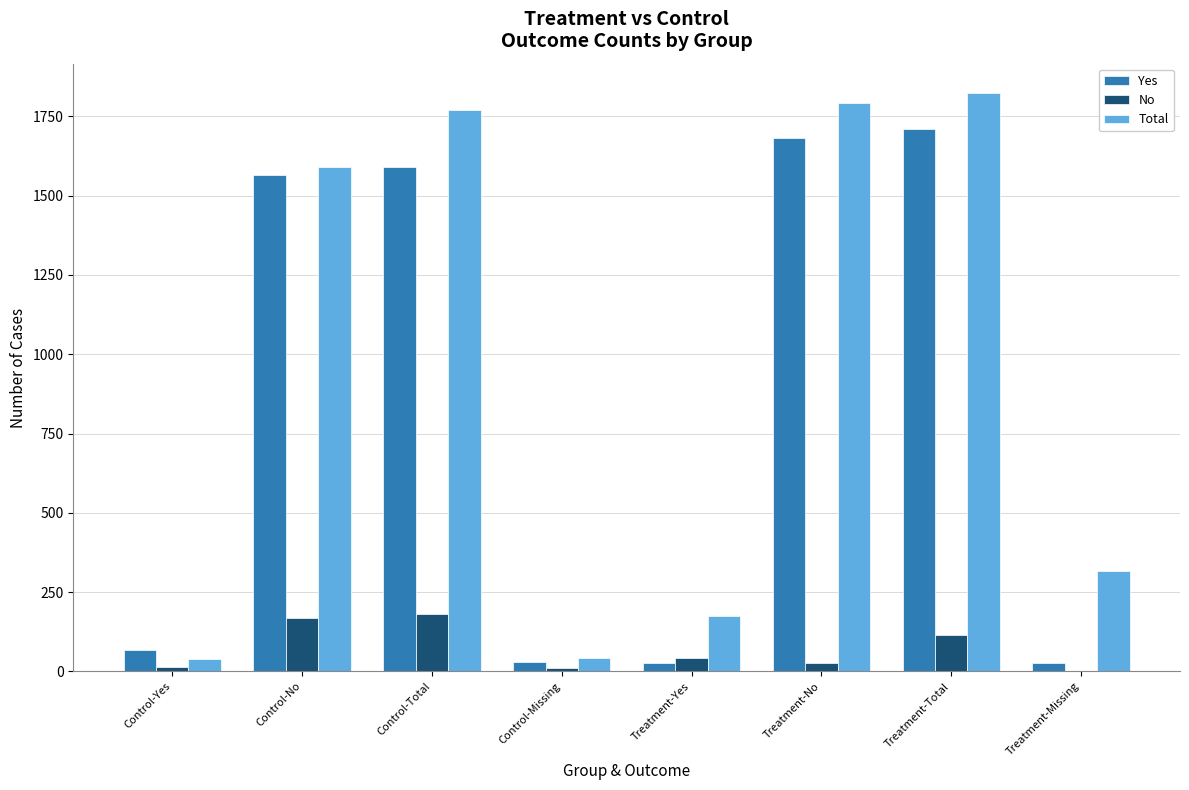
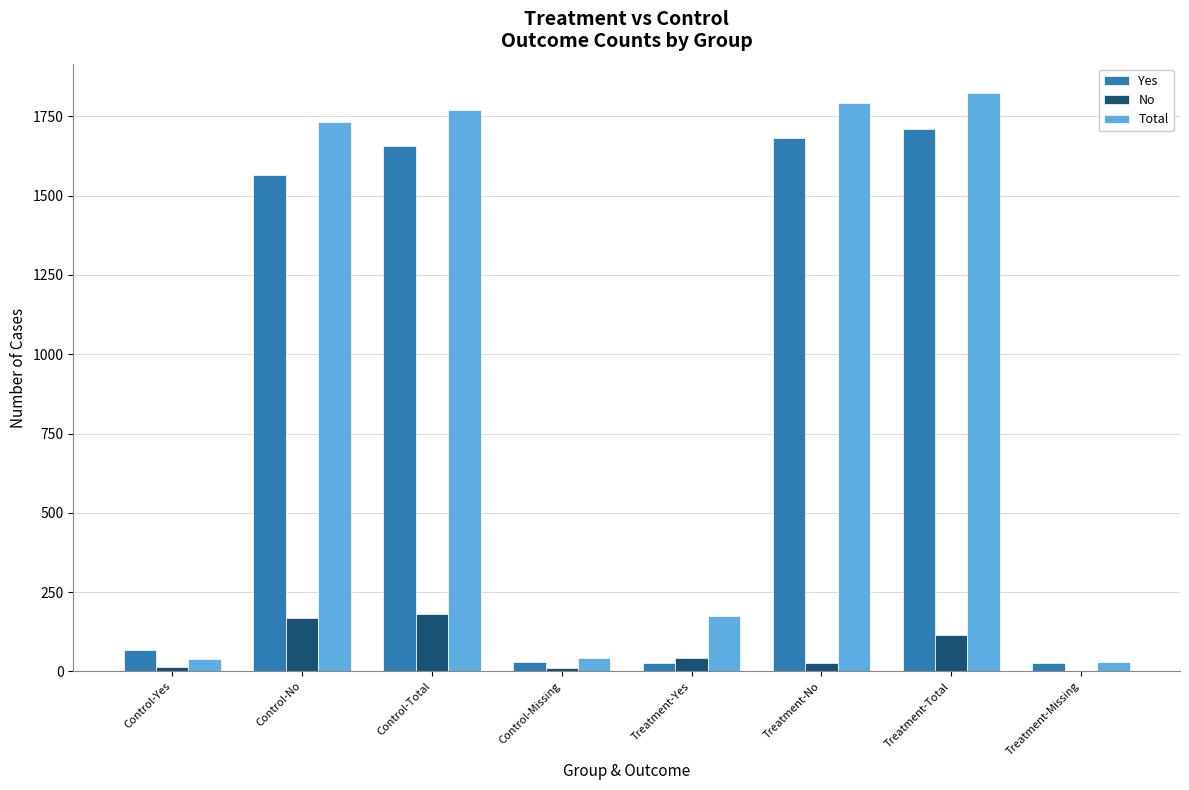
Total, Control-No: 1590 -> 1730
Yes, Control-Total: 1590 -> 1660
Total, Treatment-Missing: 320 -> 30
